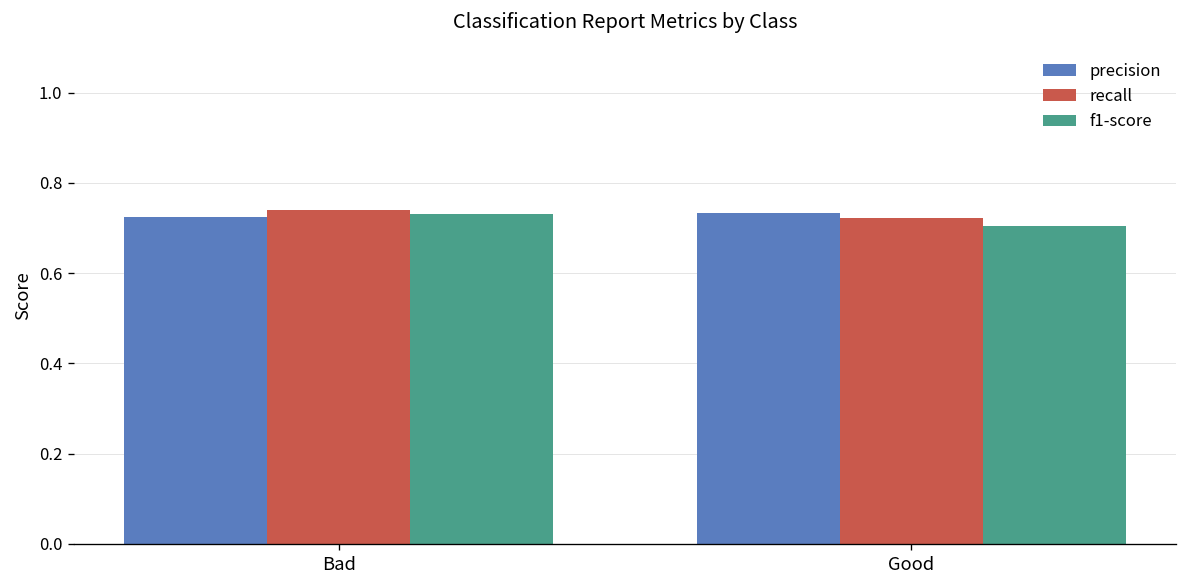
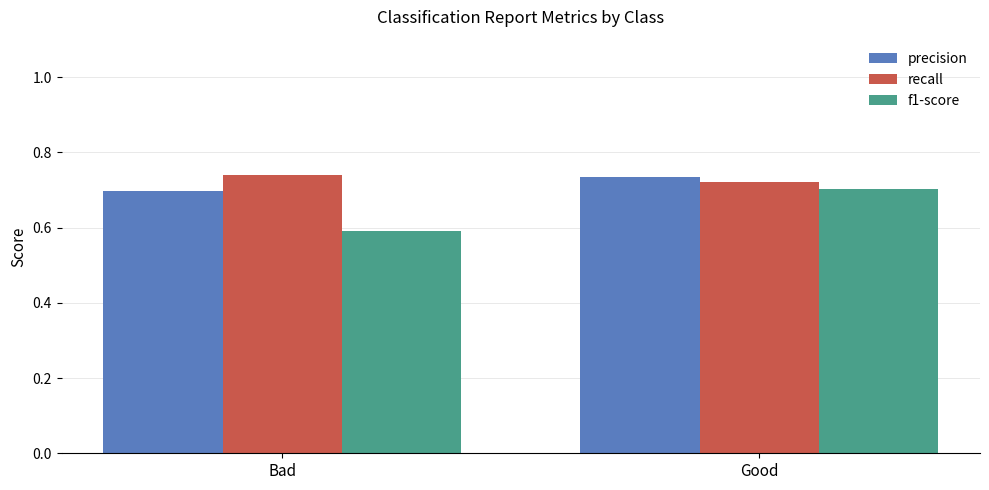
precision, Bad: 0.73 -> 0.70
f1-score, Bad: 0.73 -> 0.59
